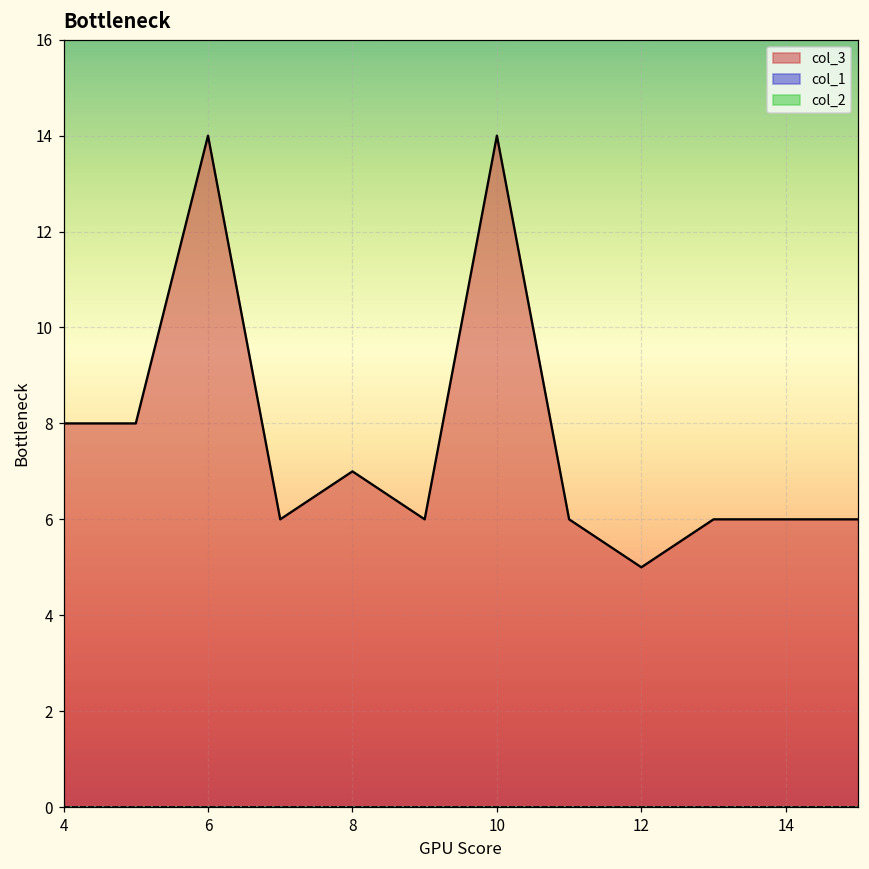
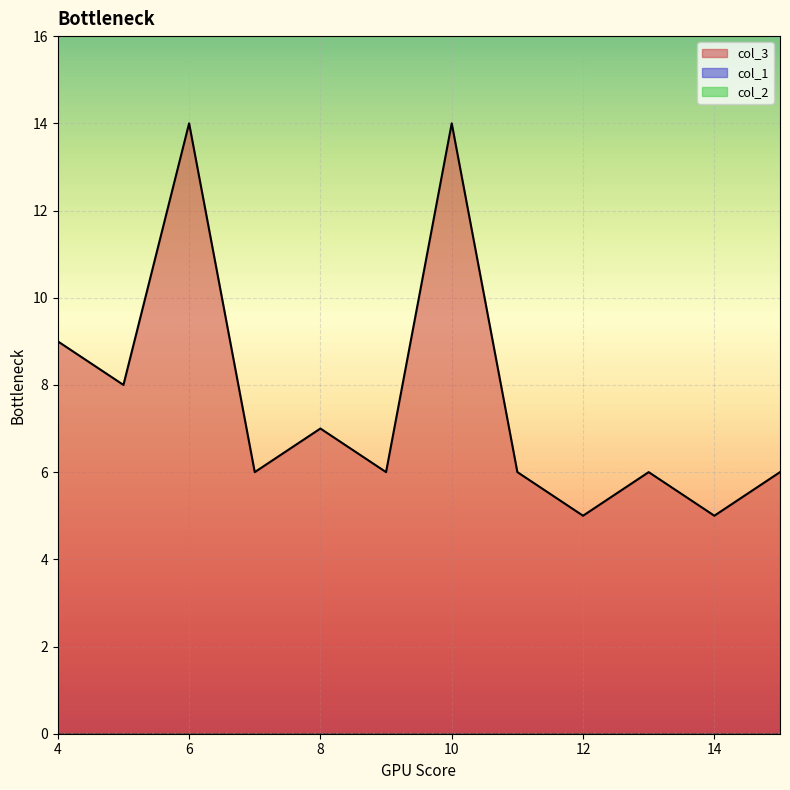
col_3, 4: 8 -> 9
col_3, 14: 6 -> 5
